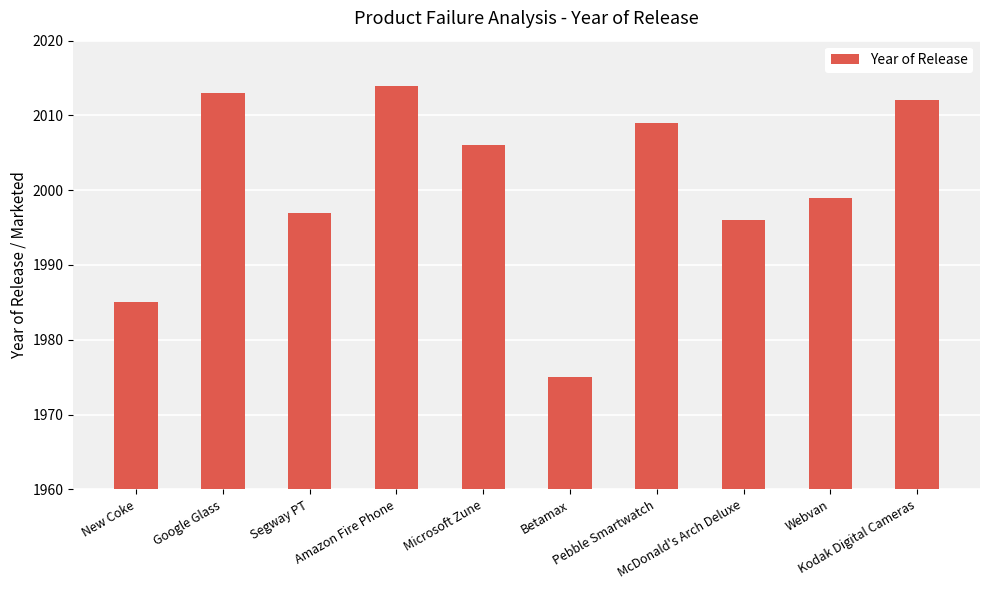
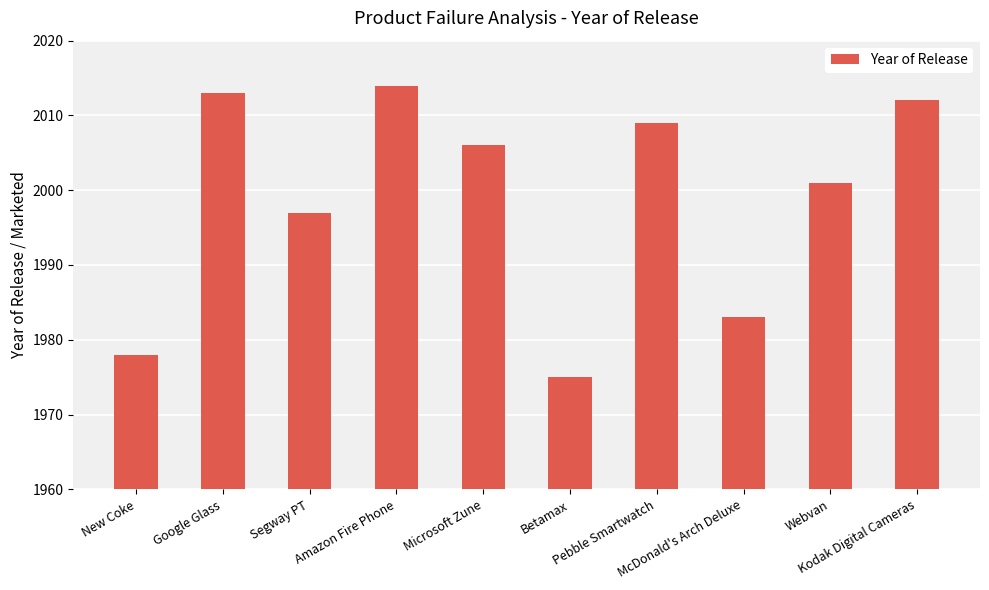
New Coke: 1985 -> 1978
McDonald's Arch Deluxe: 1996 -> 1983
Webvan: 1999 -> 2001
